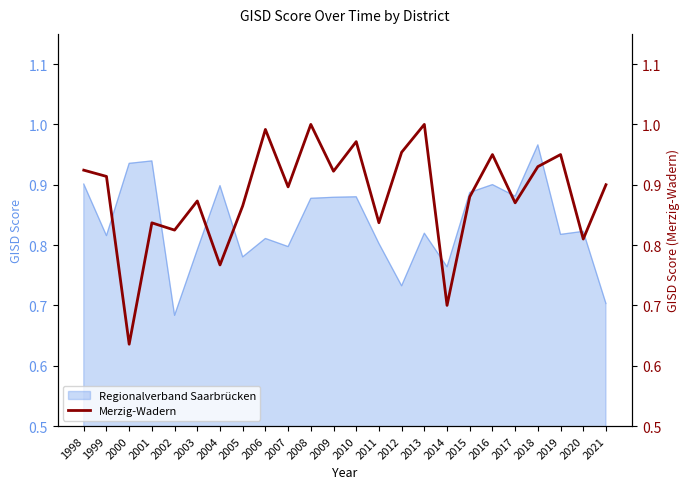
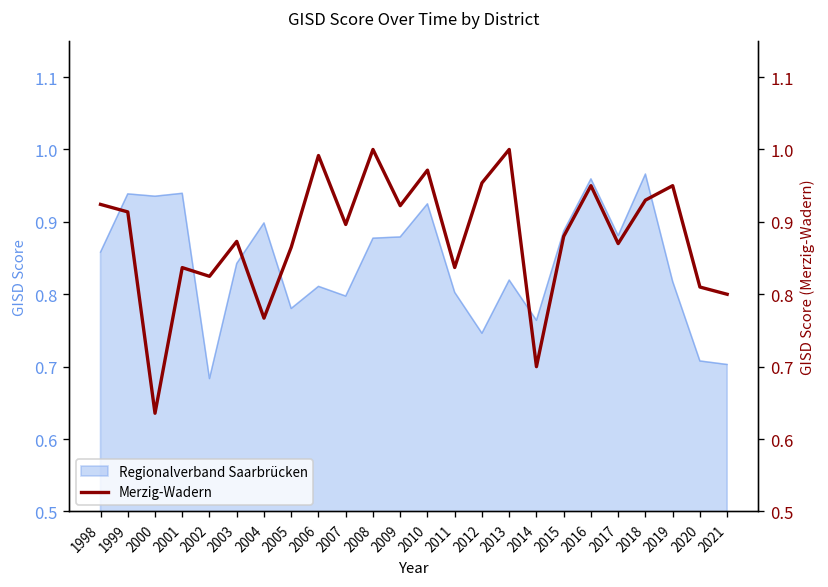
Regionalverband Saarbrücken, 1998: 0.90 -> 0.86
Regionalverband Saarbrücken, 1999: 0.82 -> 0.94
Regionalverband Saarbrücken, 2003: 0.79 -> 0.84
Regionalverband Saarbrücken, 2010: 0.88 -> 0.92
Regionalverband Saarbrücken, 2012: 0.73 -> 0.75
Regionalverband Saarbrücken, 2016: 0.90 -> 0.96
Regionalverband Saarbrücken, 2020: 0.82 -> 0.71
Merzig-Wadern, 2021: 0.9 -> 0.8
